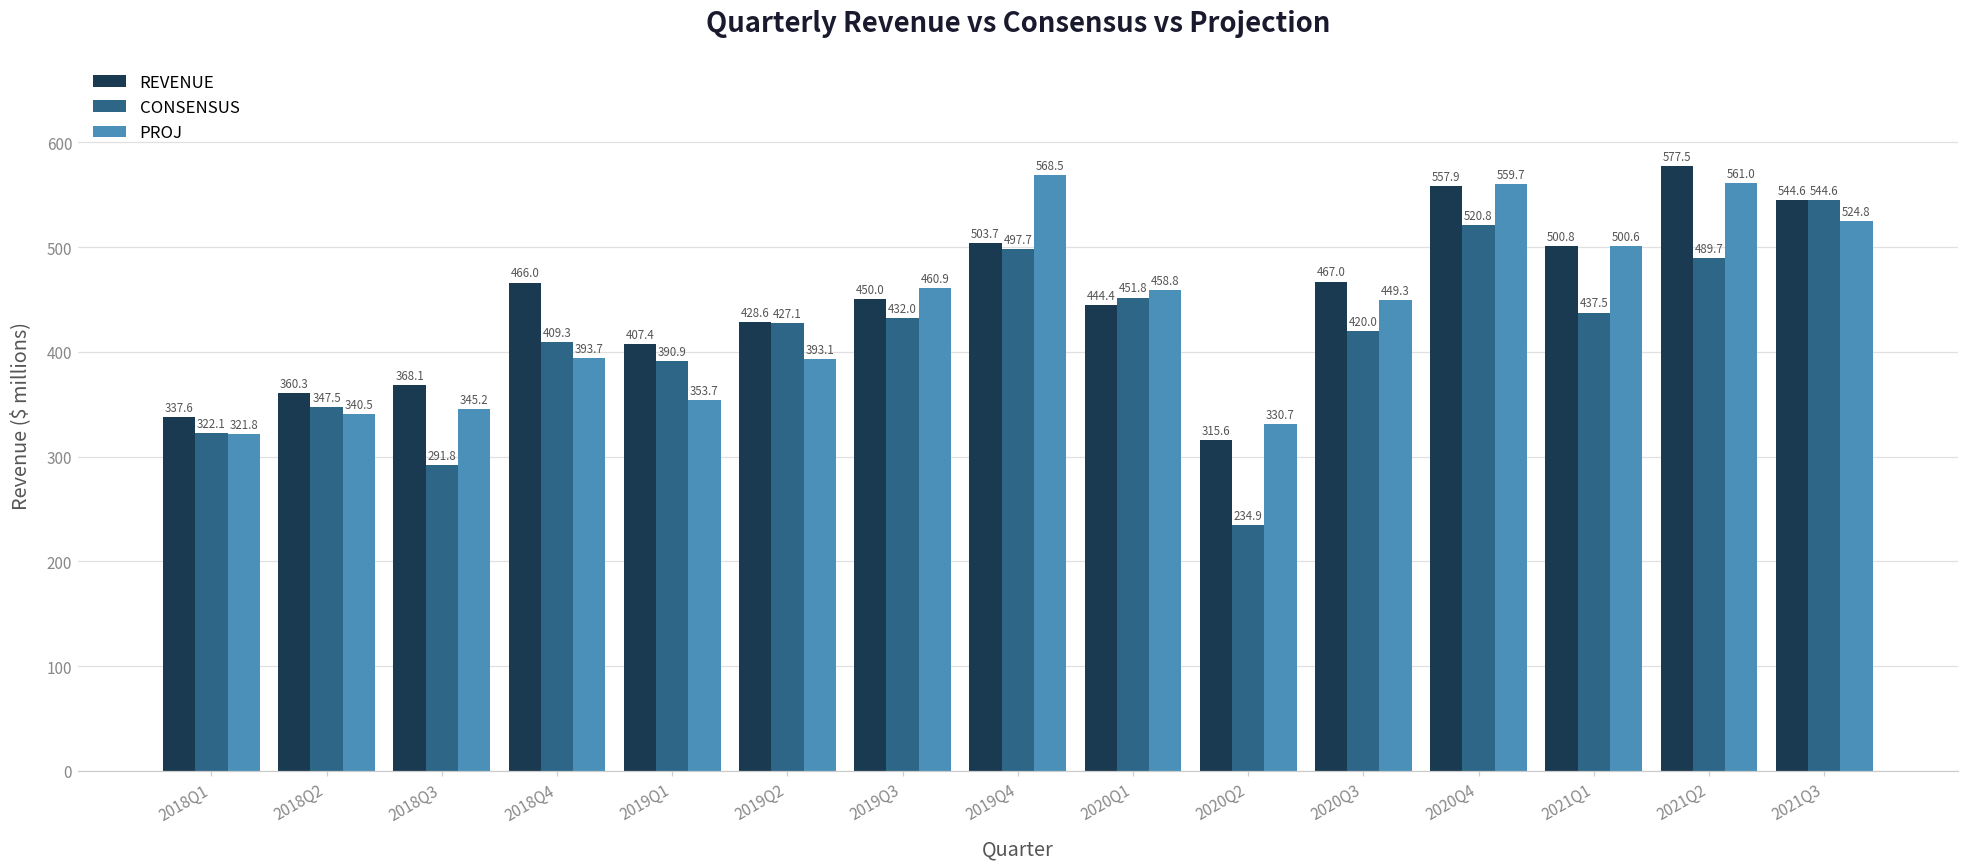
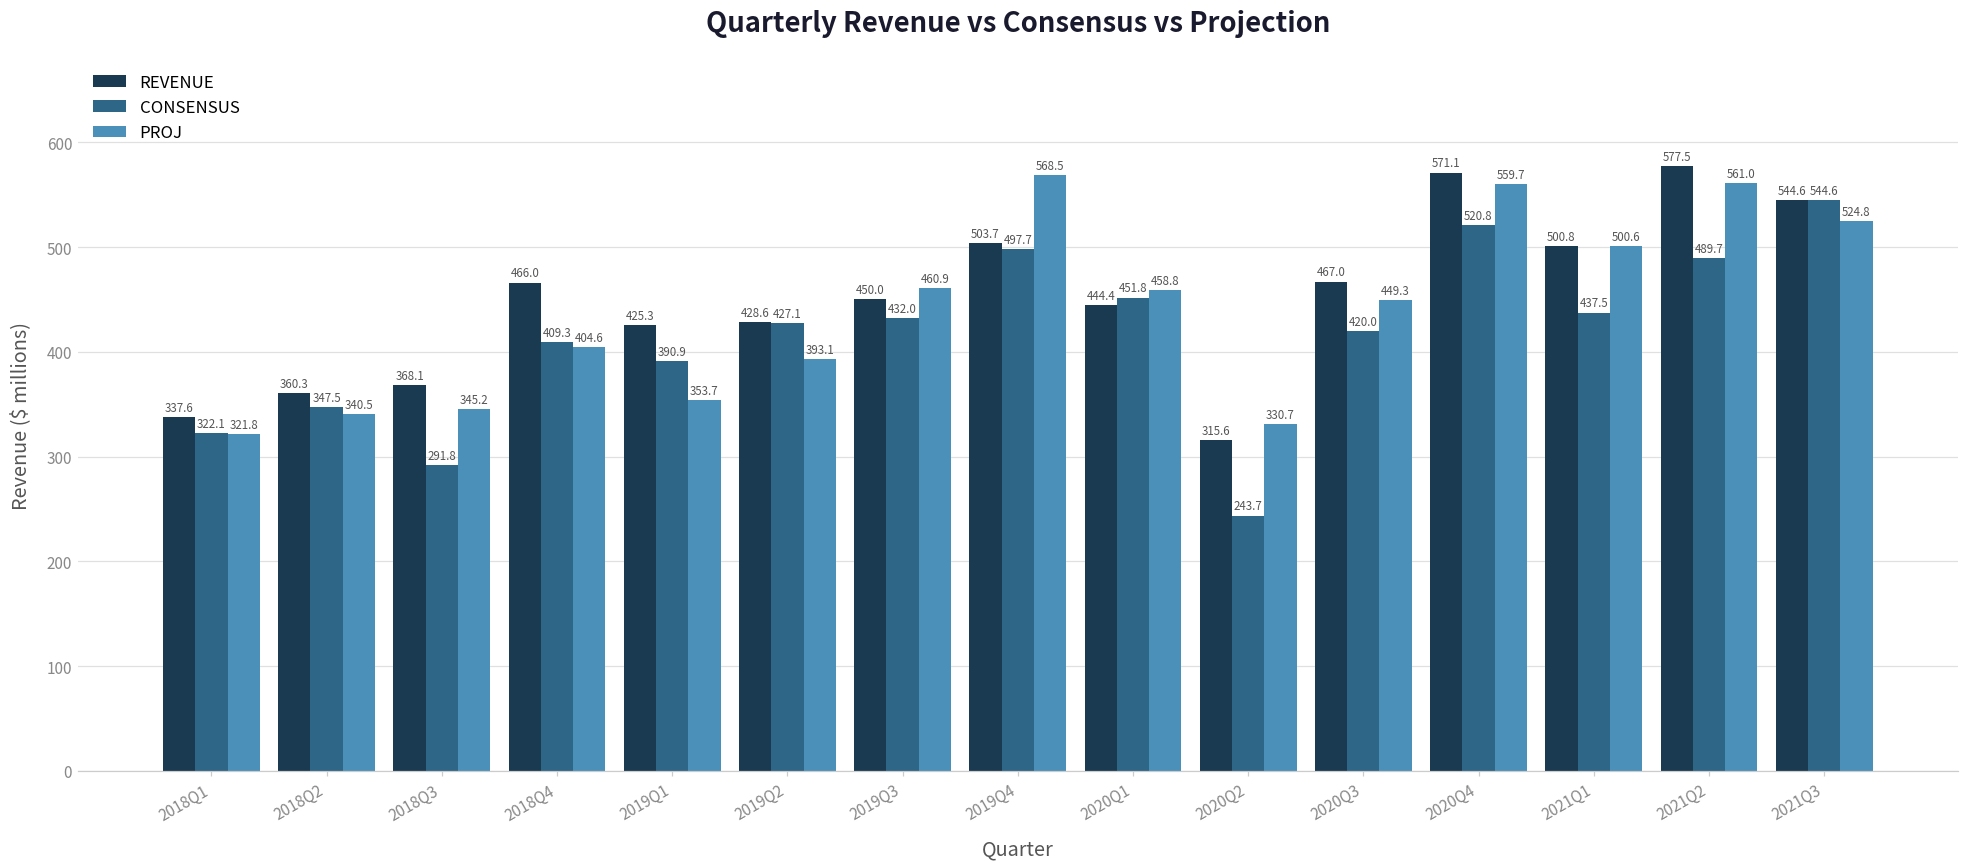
PROJ, 2018Q4: 393.7 -> 404.6
REVENUE, 2019Q1: 407.4 -> 425.3
CONSENSUS, 2020Q2: 234.9 -> 243.7
REVENUE, 2020Q4: 557.9 -> 571.1
